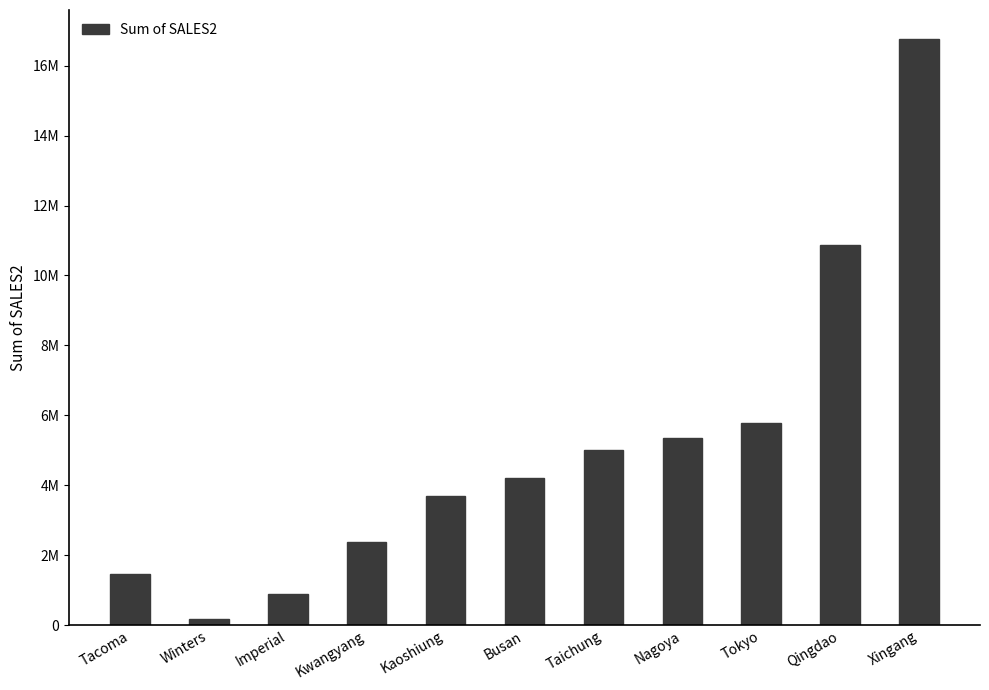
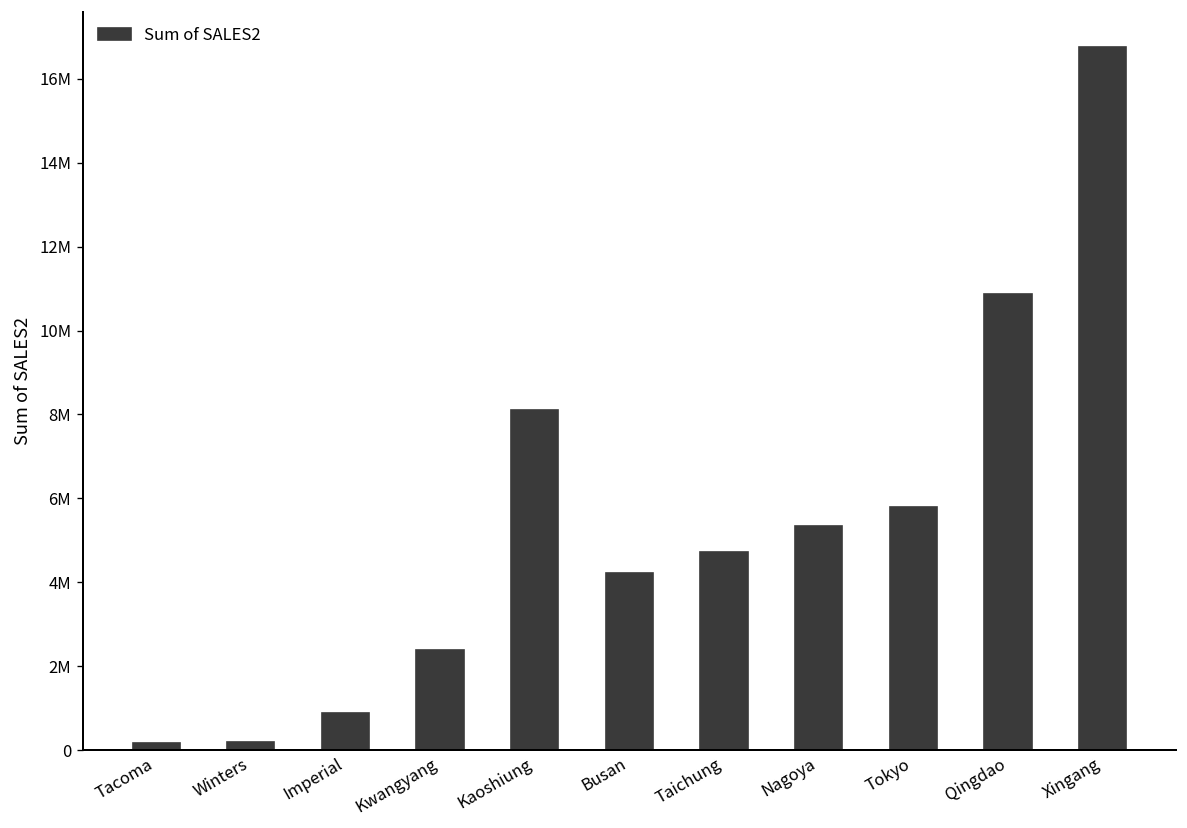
Tacoma: 1500000 -> 200000
Kaoshiung: 3700000 -> 8100000
Taichung: 5000000 -> 4700000
